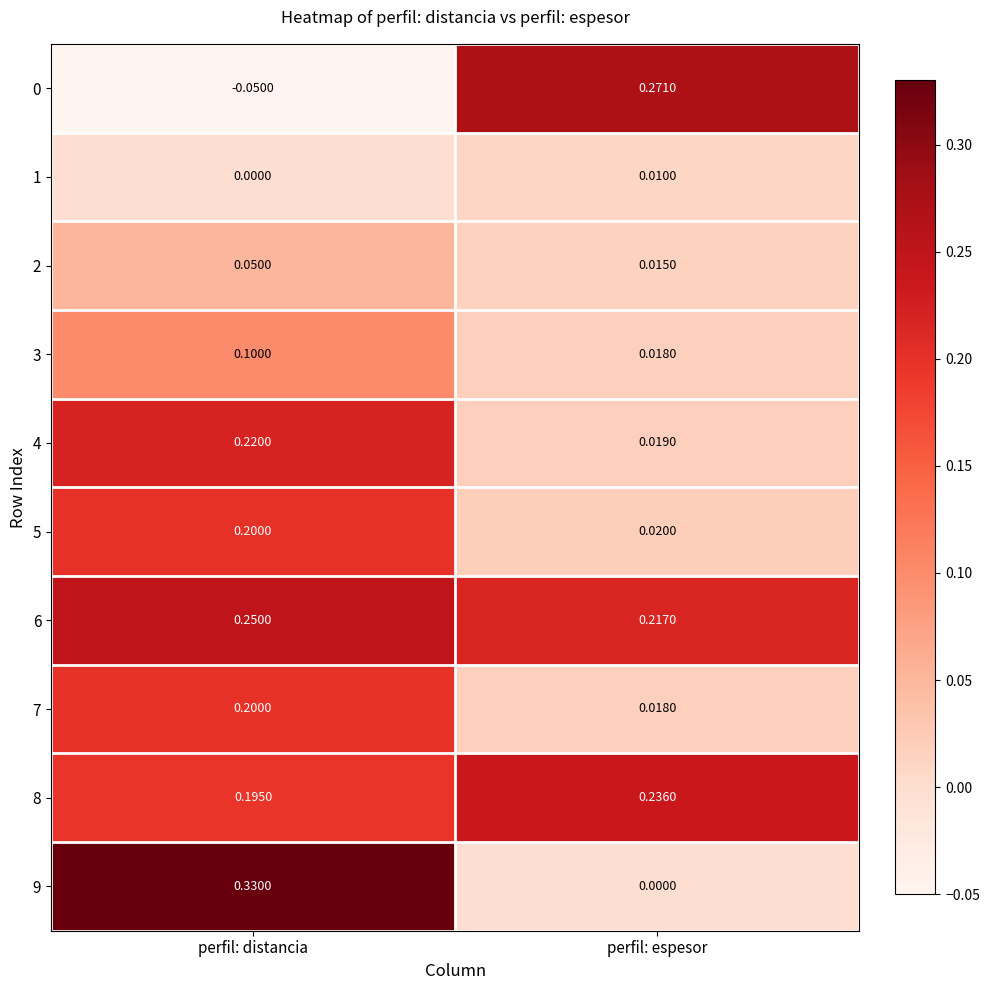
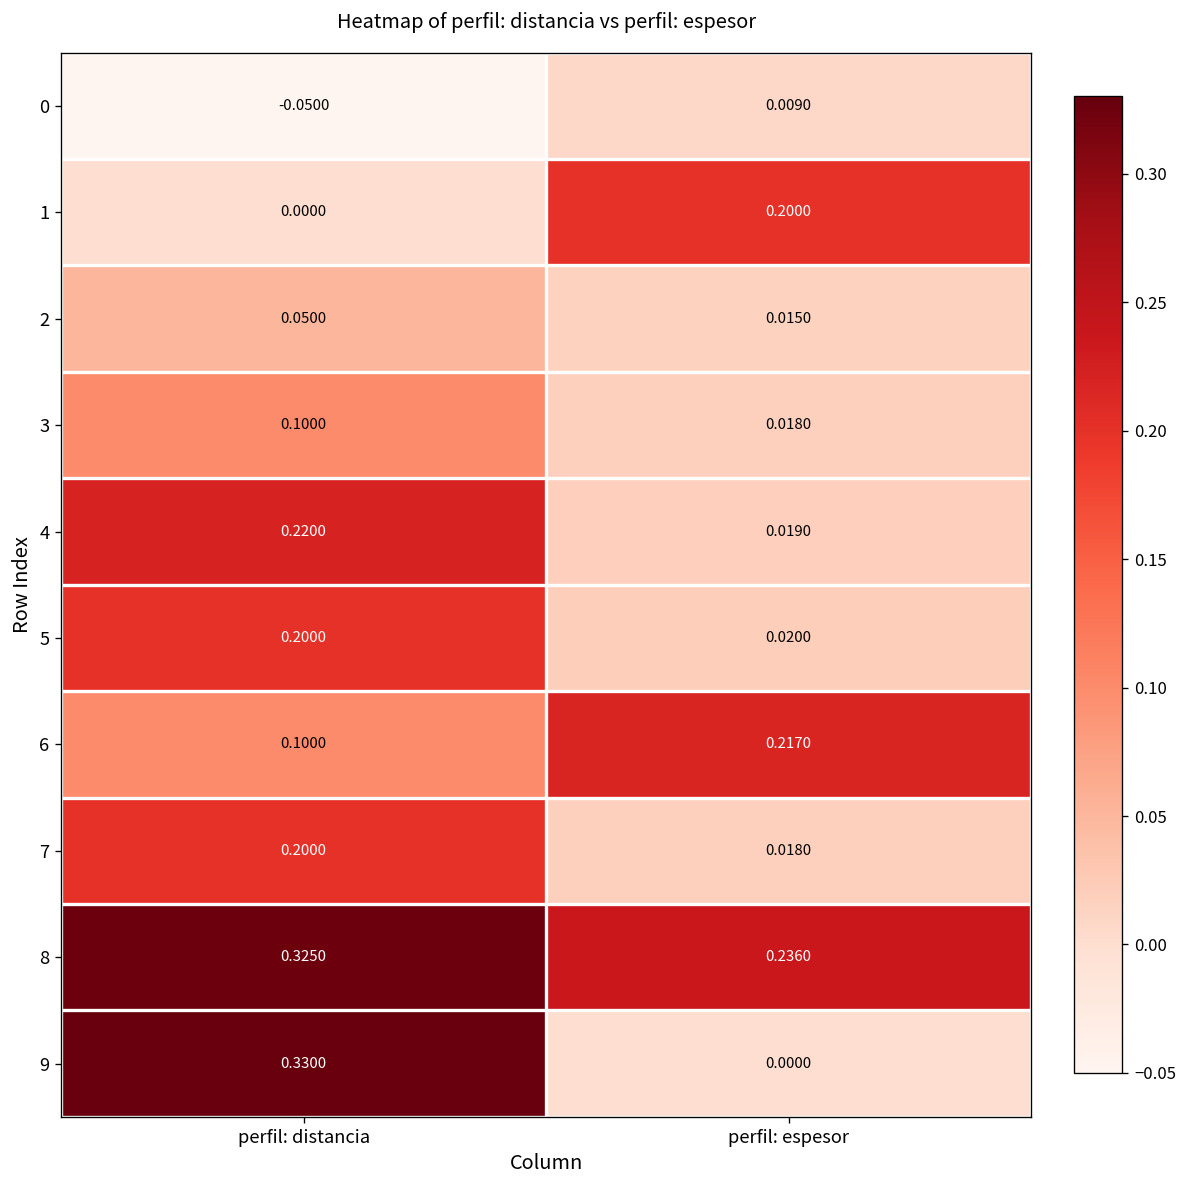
0, perfil: espesor: 0.2710 -> 0.0090
1, perfil: espesor: 0.0100 -> 0.2000
6, perfil: distancia: 0.2500 -> 0.1000
8, perfil: distancia: 0.1950 -> 0.3250
